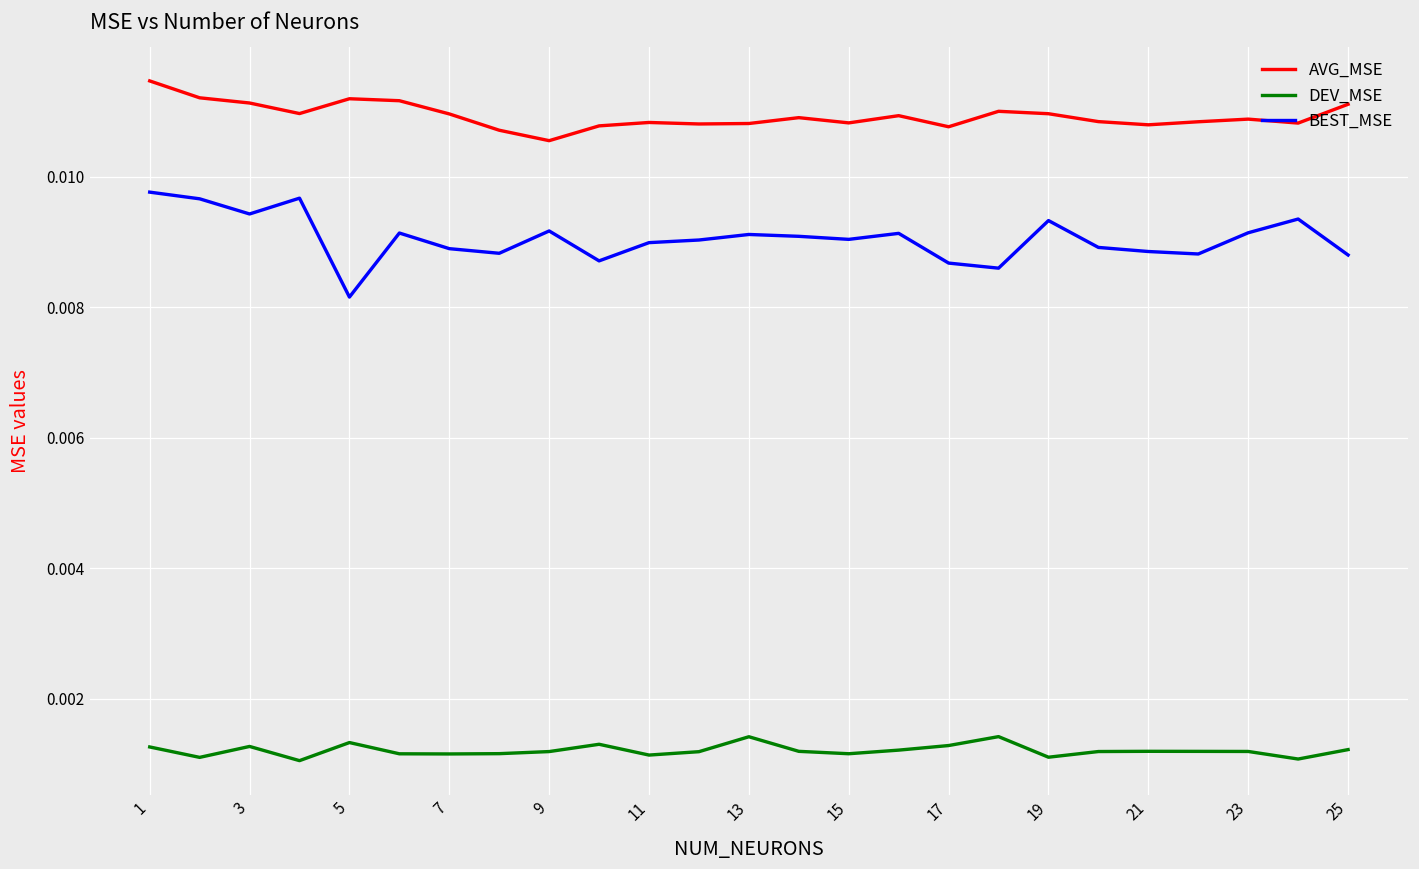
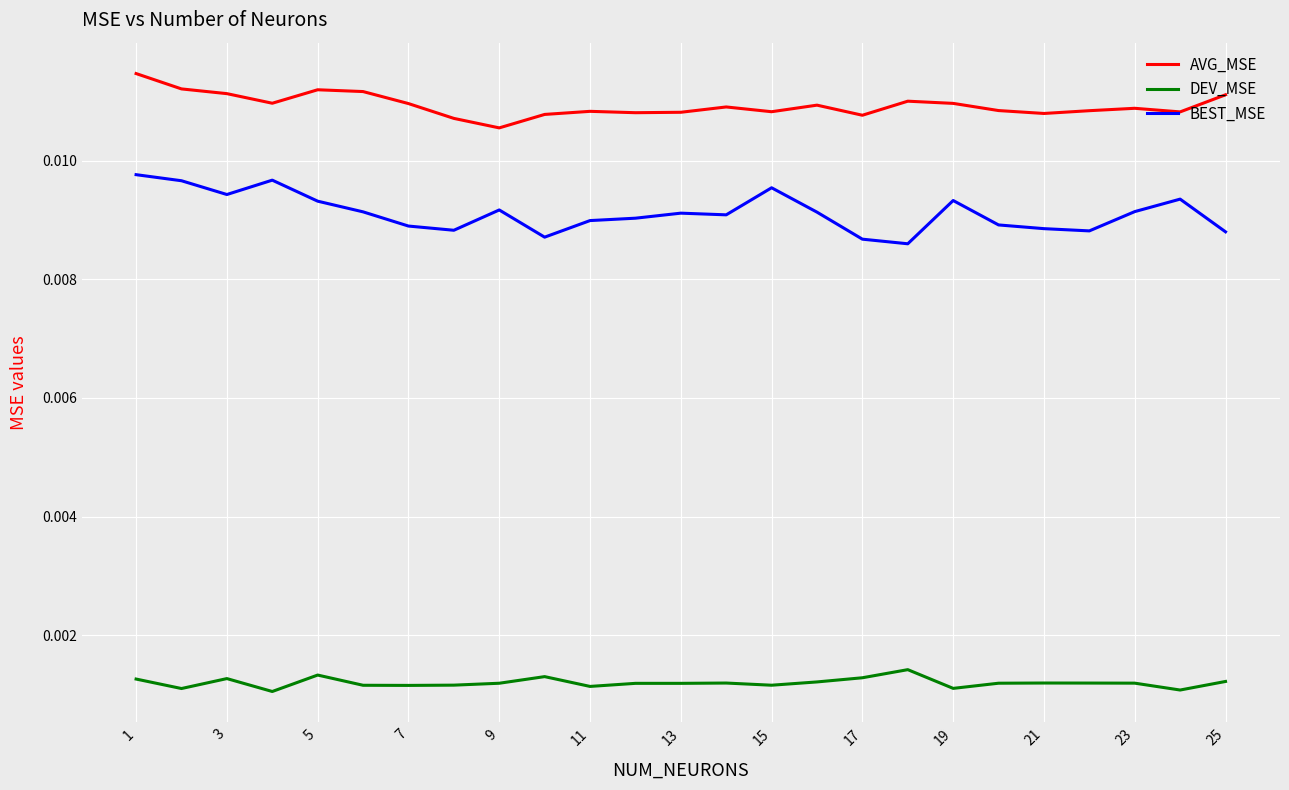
BEST_MSE, 5: 0.0082 -> 0.0093
DEV_MSE, 13: 0.0014 -> 0.0012
BEST_MSE, 15: 0.0090 -> 0.0095
